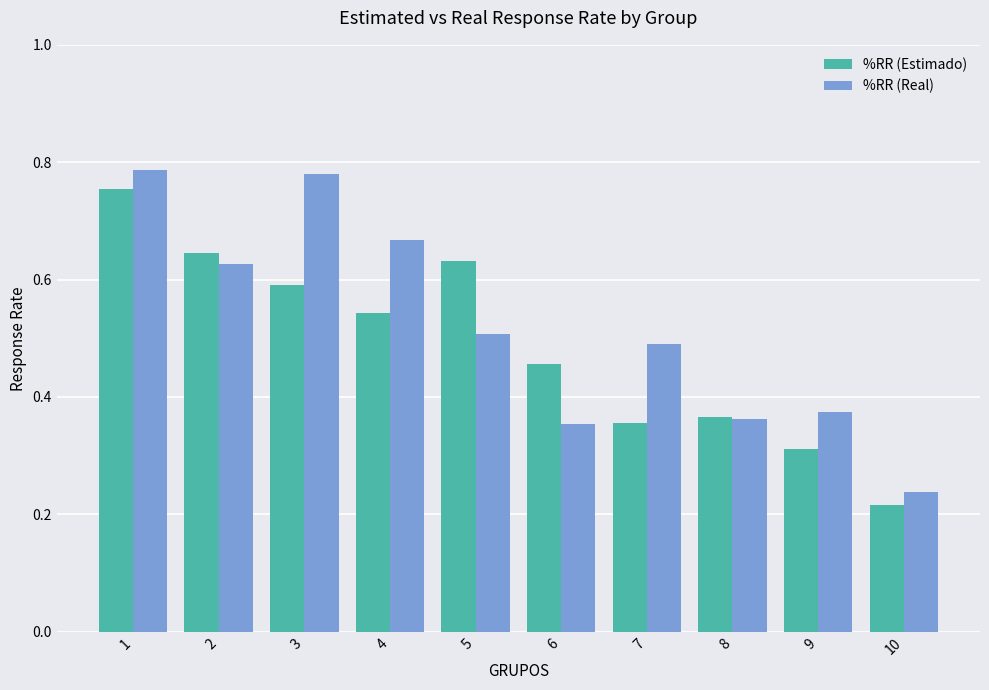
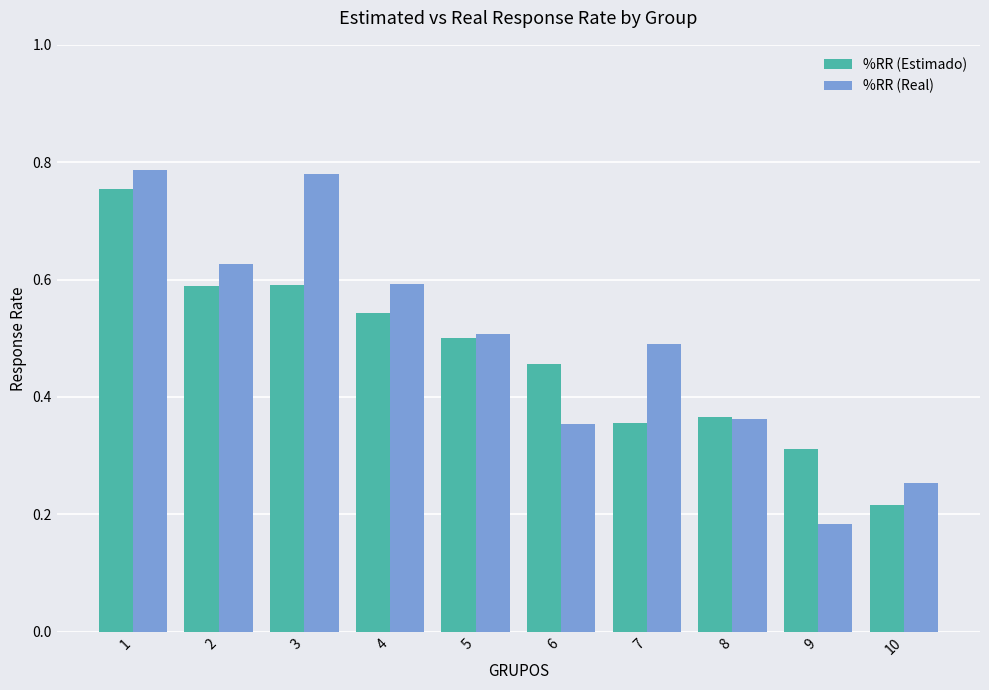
%RR (Estimado), 2: 0.65 -> 0.59
%RR (Real), 4: 0.67 -> 0.59
%RR (Estimado), 5: 0.63 -> 0.50
%RR (Real), 9: 0.37 -> 0.18
%RR (Real), 10: 0.24 -> 0.25
